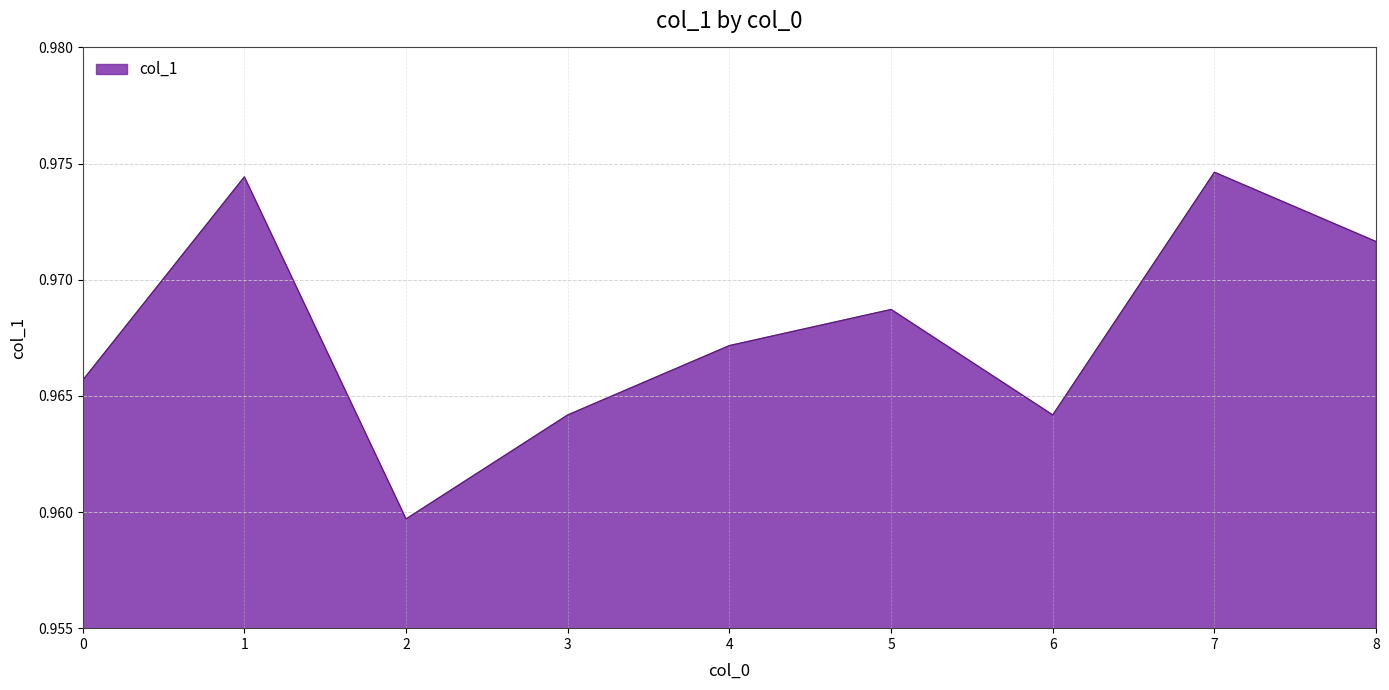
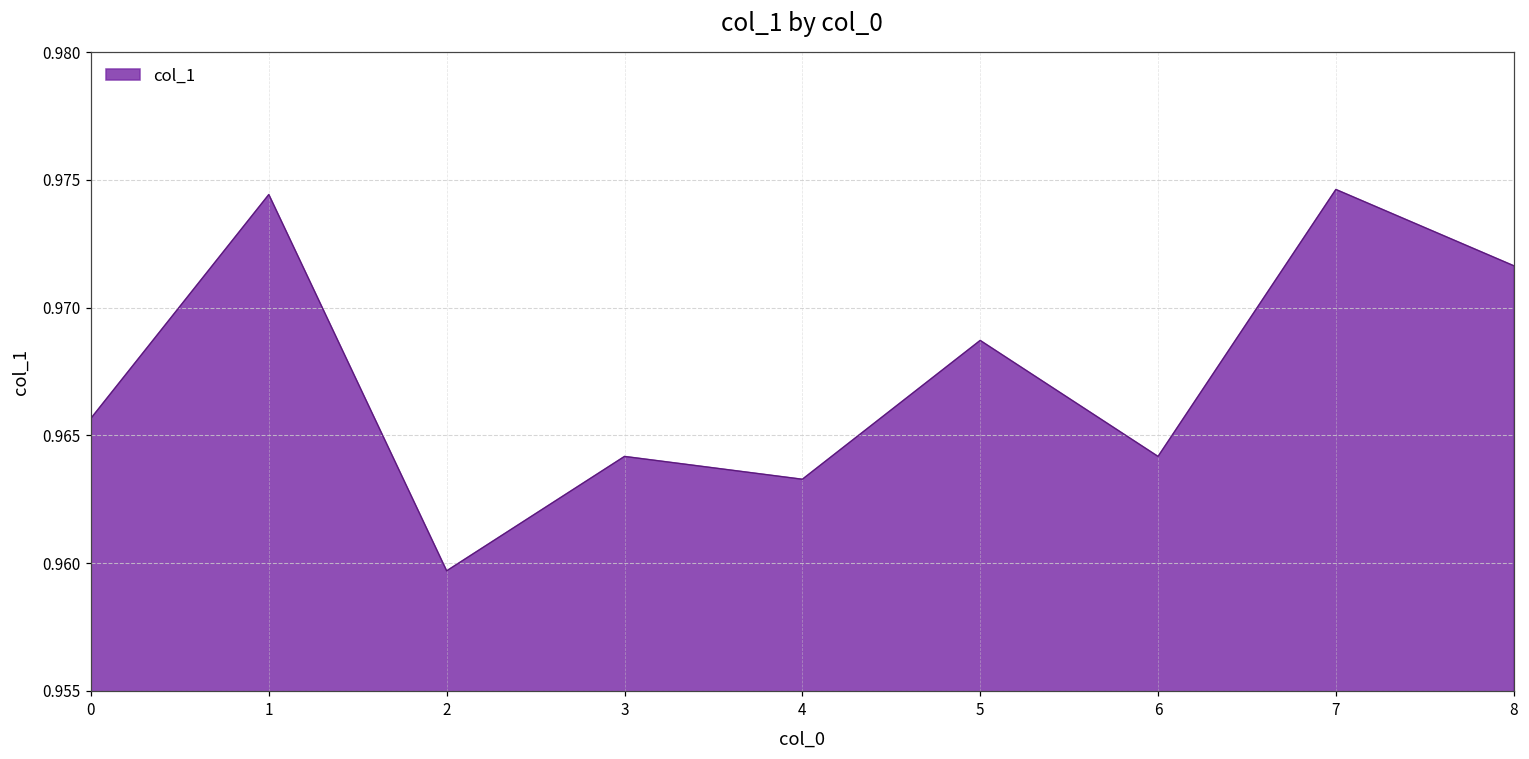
4: 0.9672 -> 0.9633
